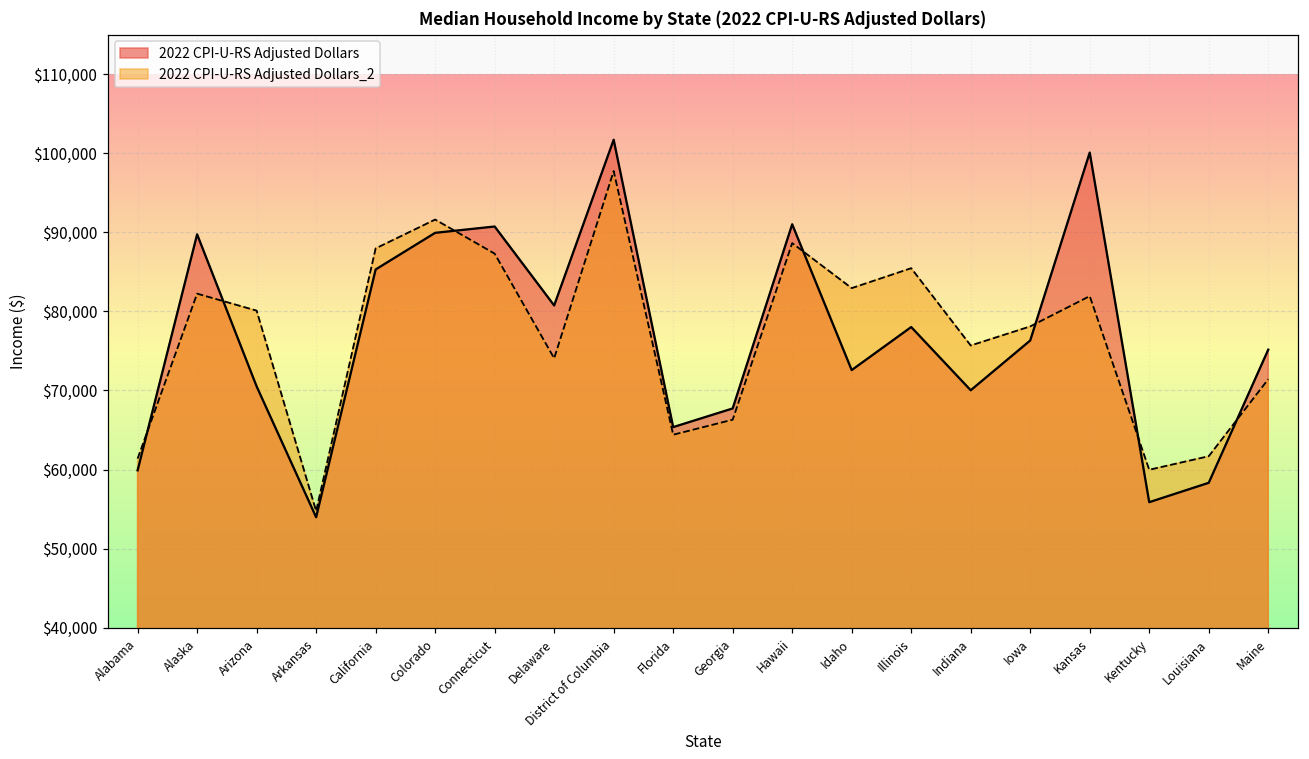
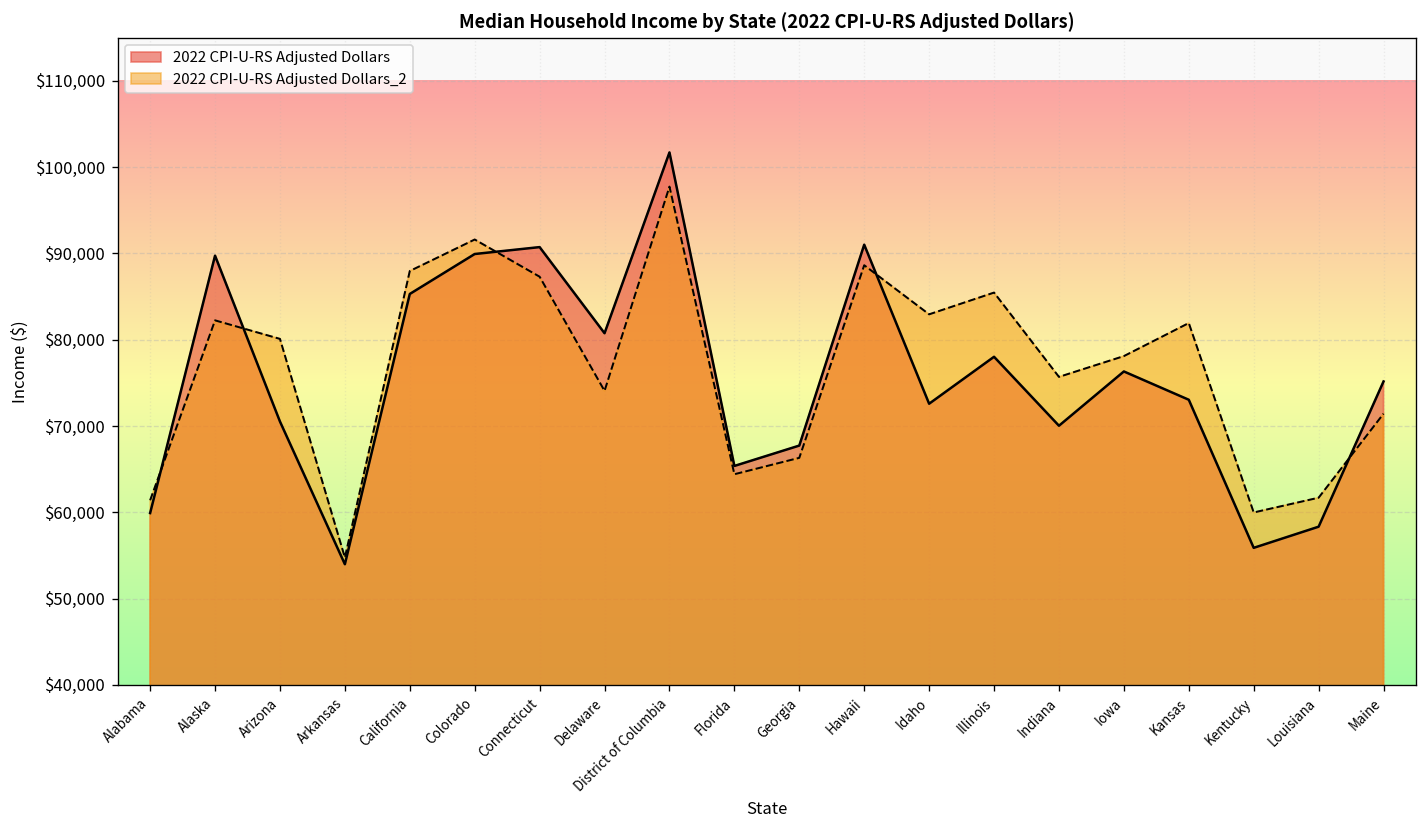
2022 CPI-U-RS Adjusted Dollars, Kansas: $100,000 -> $73,000
